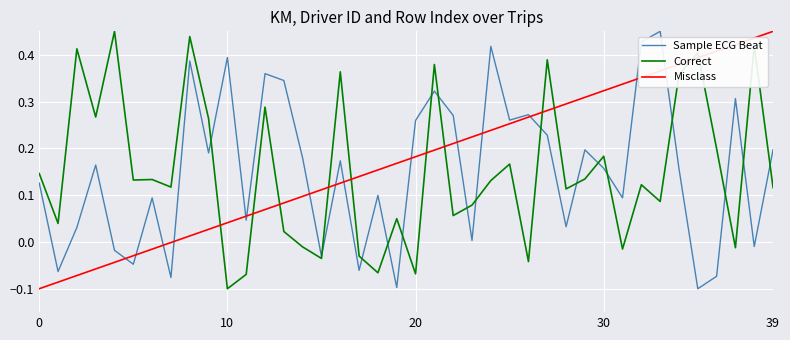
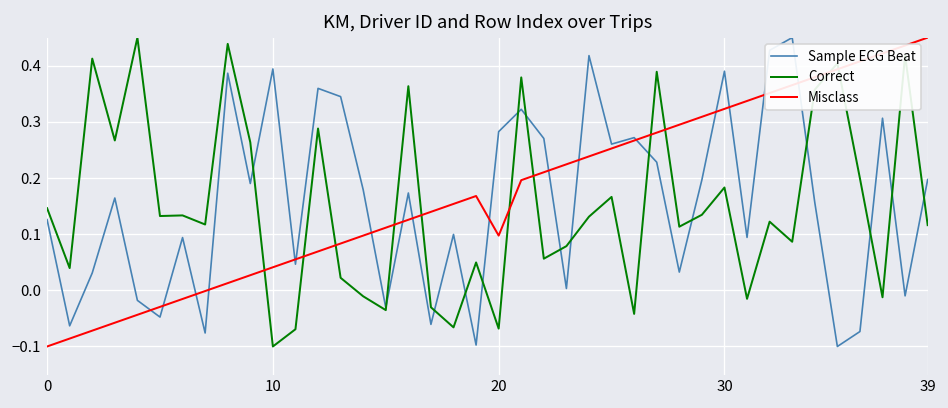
Sample ECG Beat, 20: 0.26 -> 0.28
Misclass, 20: 0.18 -> 0.10
Sample ECG Beat, 30: 0.16 -> 0.39
